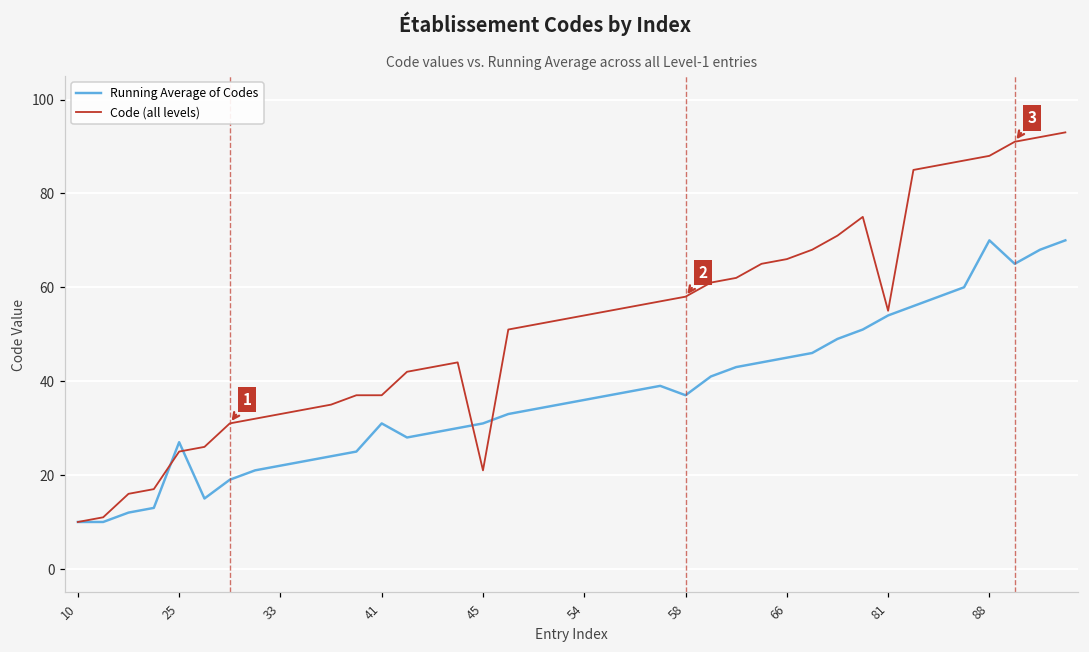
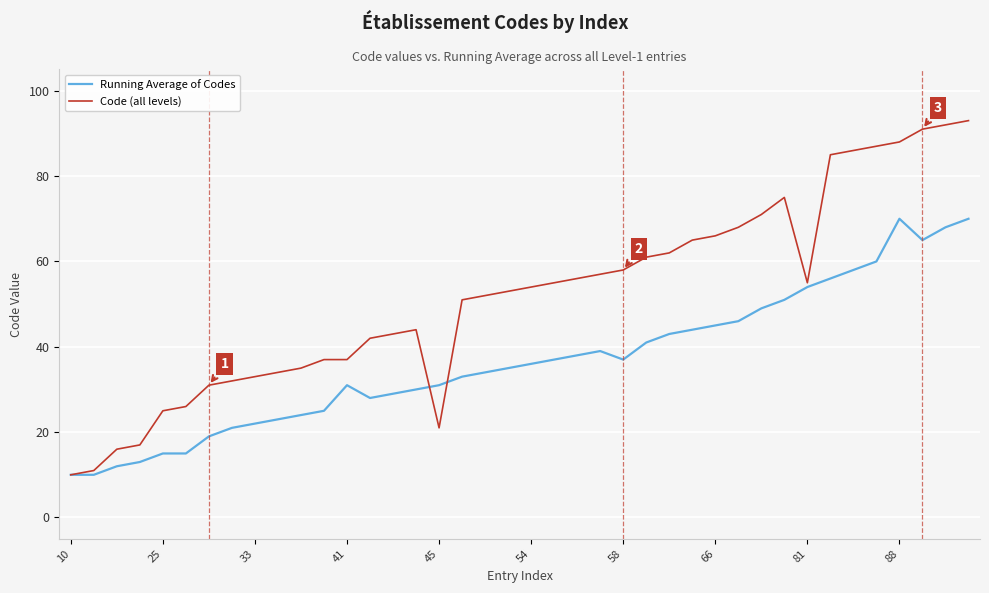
Running Average of Codes, 25: 27 -> 15
